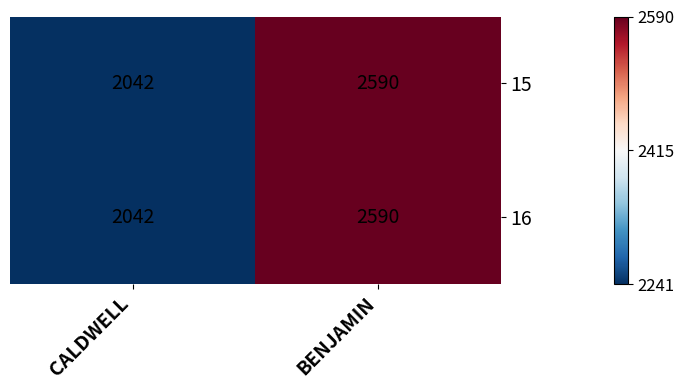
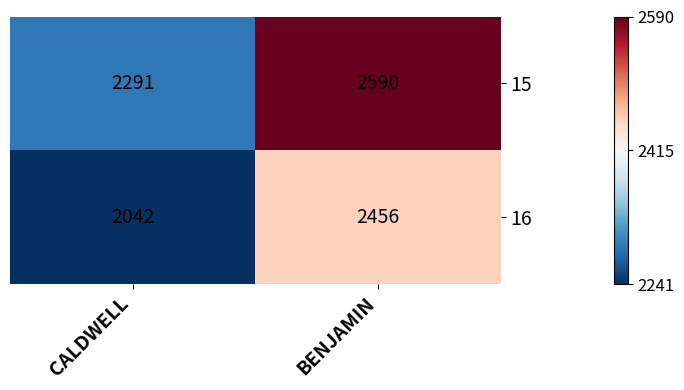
15, CALDWELL: 2042 -> 2291
16, BENJAMIN: 2590 -> 2456
